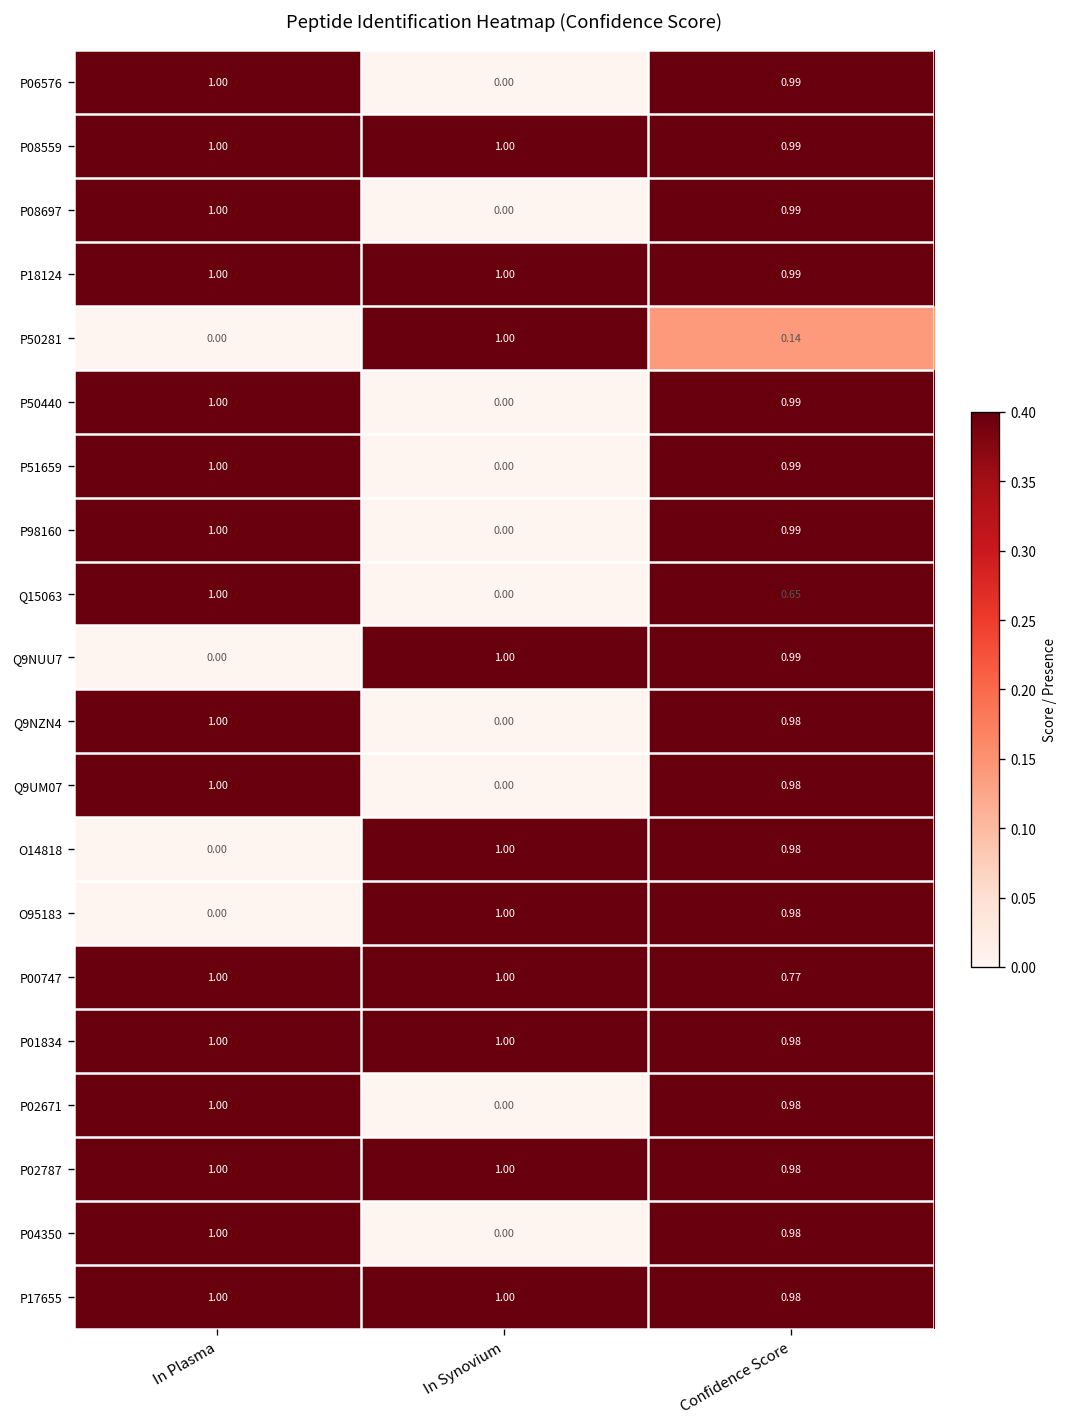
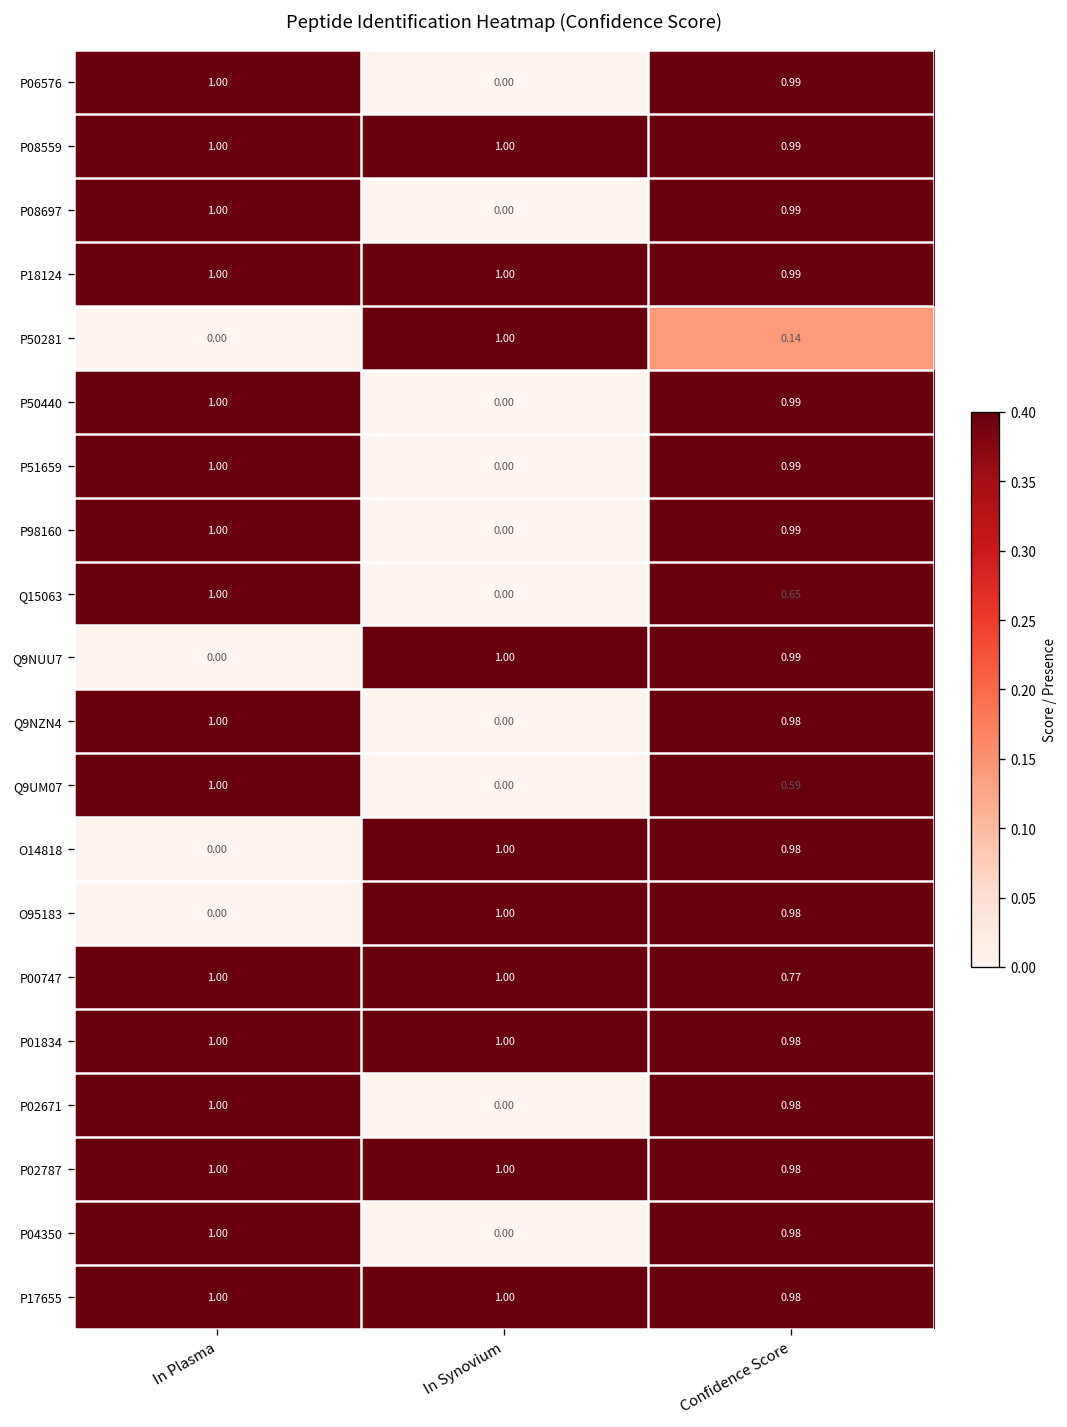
Q9UM07, Confidence Score: 0.98 -> 0.59
